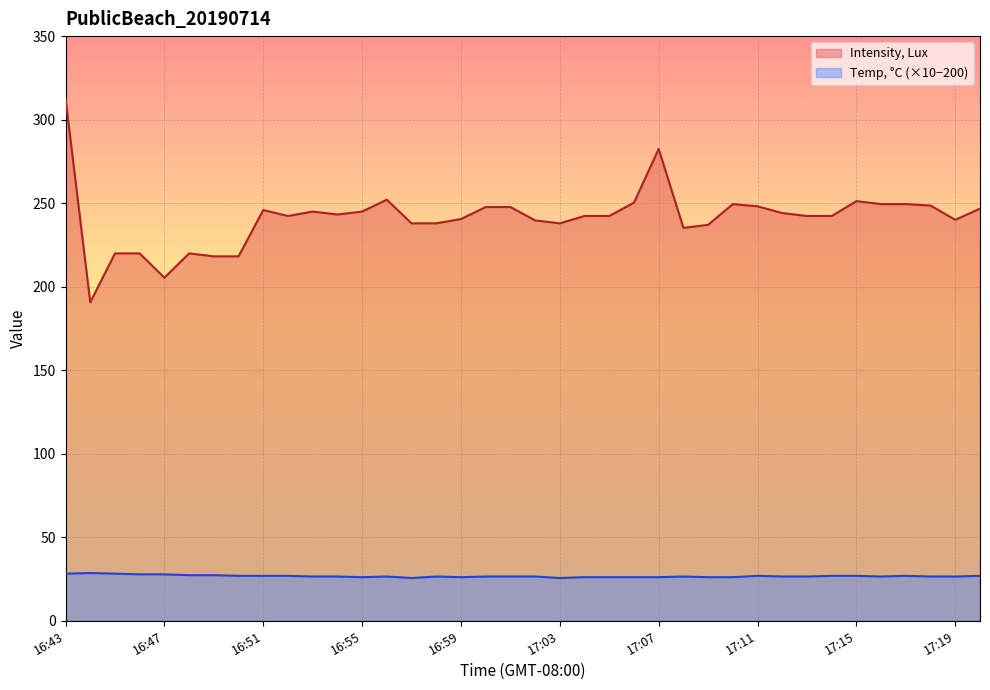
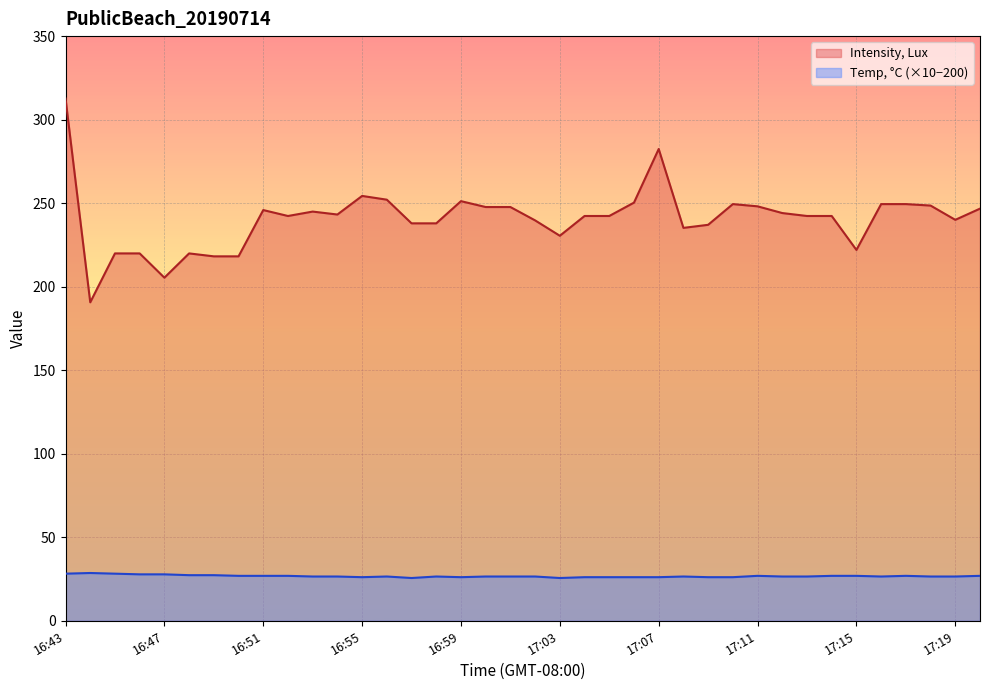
Intensity, Lux, 16:55: 245 -> 254
Intensity, Lux, 16:59: 241 -> 251
Intensity, Lux, 17:03: 238 -> 230
Intensity, Lux, 17:15: 251 -> 222
